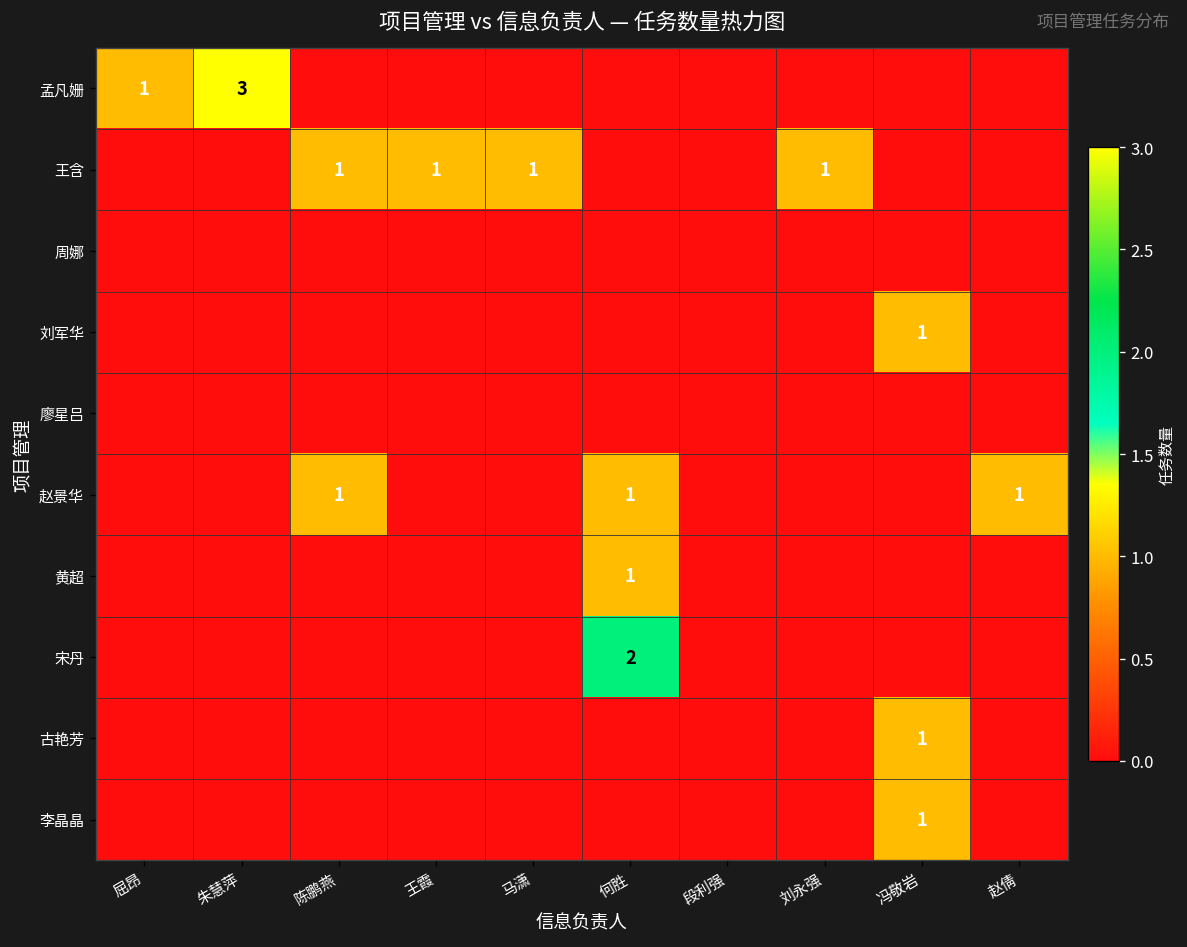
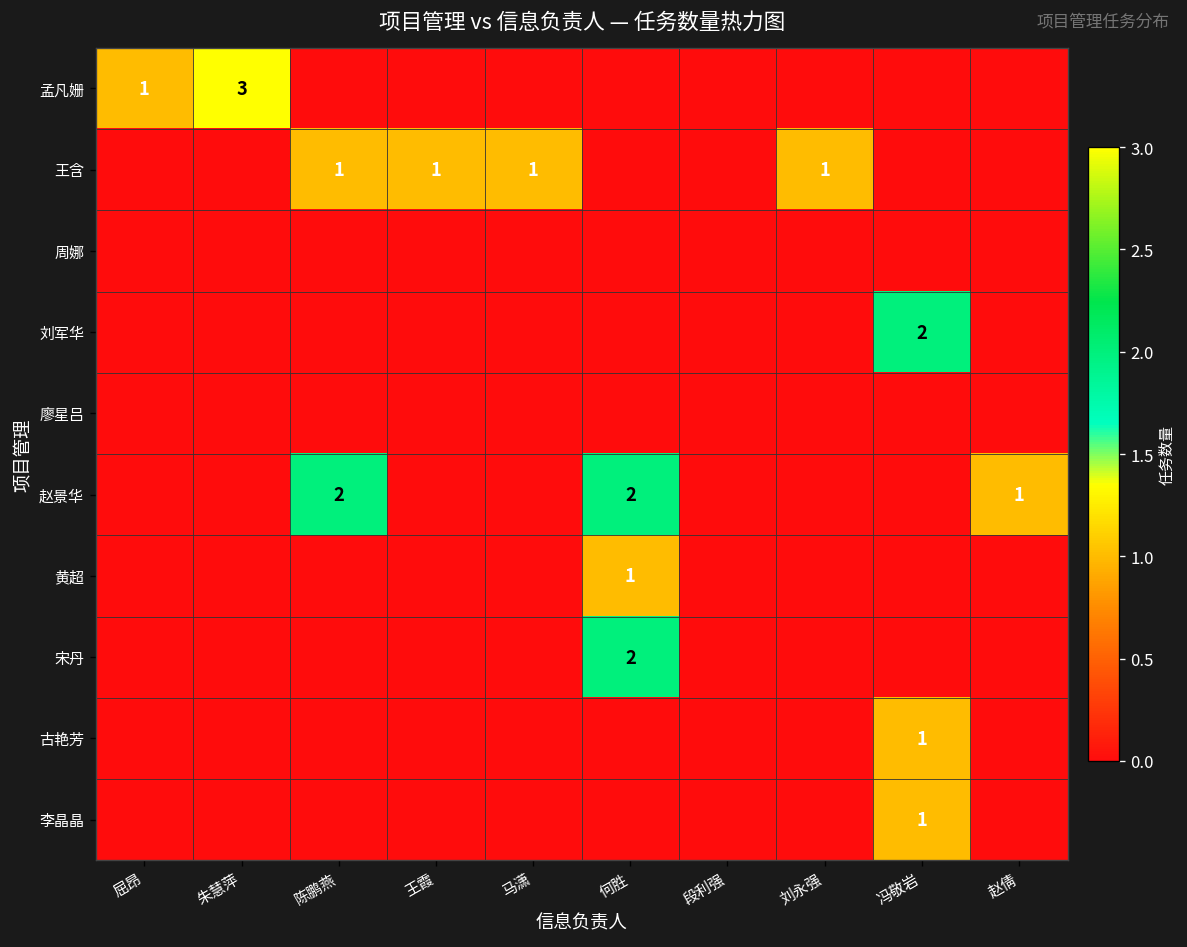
刘军华, 冯敬岩: 1 -> 2
赵景华, 陈鹏燕: 1 -> 2
赵景华, 何胜: 1 -> 2
